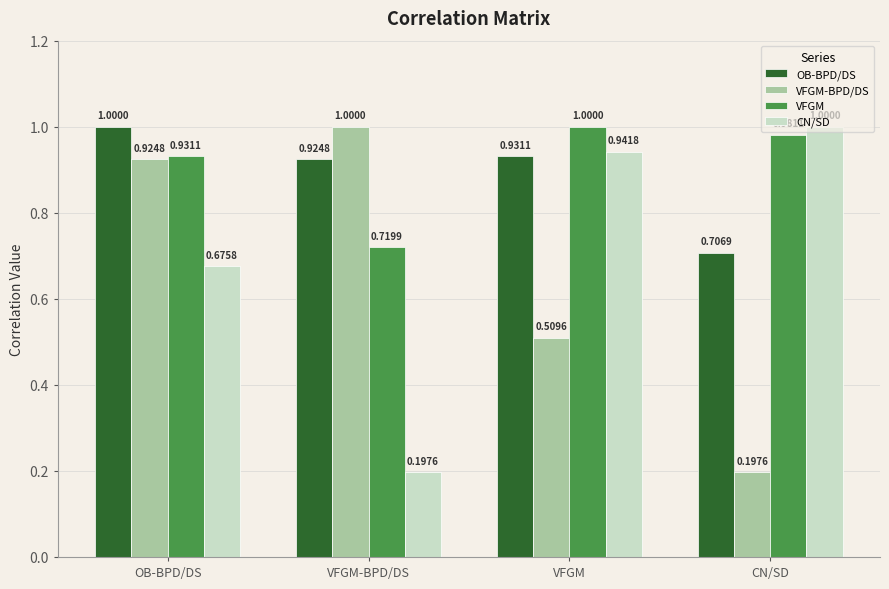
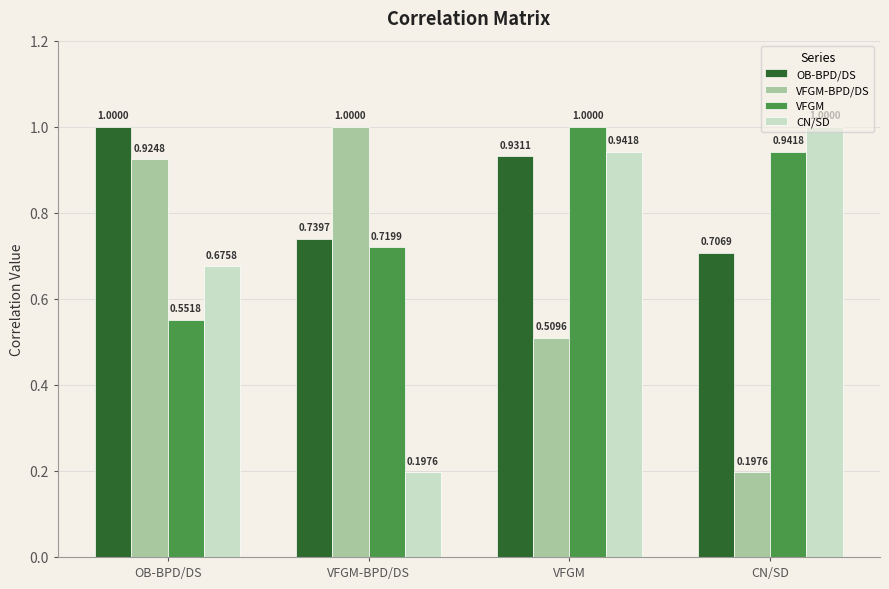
VFGM, OB-BPD/DS: 0.9311 -> 0.5518
OB-BPD/DS, VFGM-BPD/DS: 0.9248 -> 0.7397
VFGM, CN/SD: 0.98 -> 0.94
